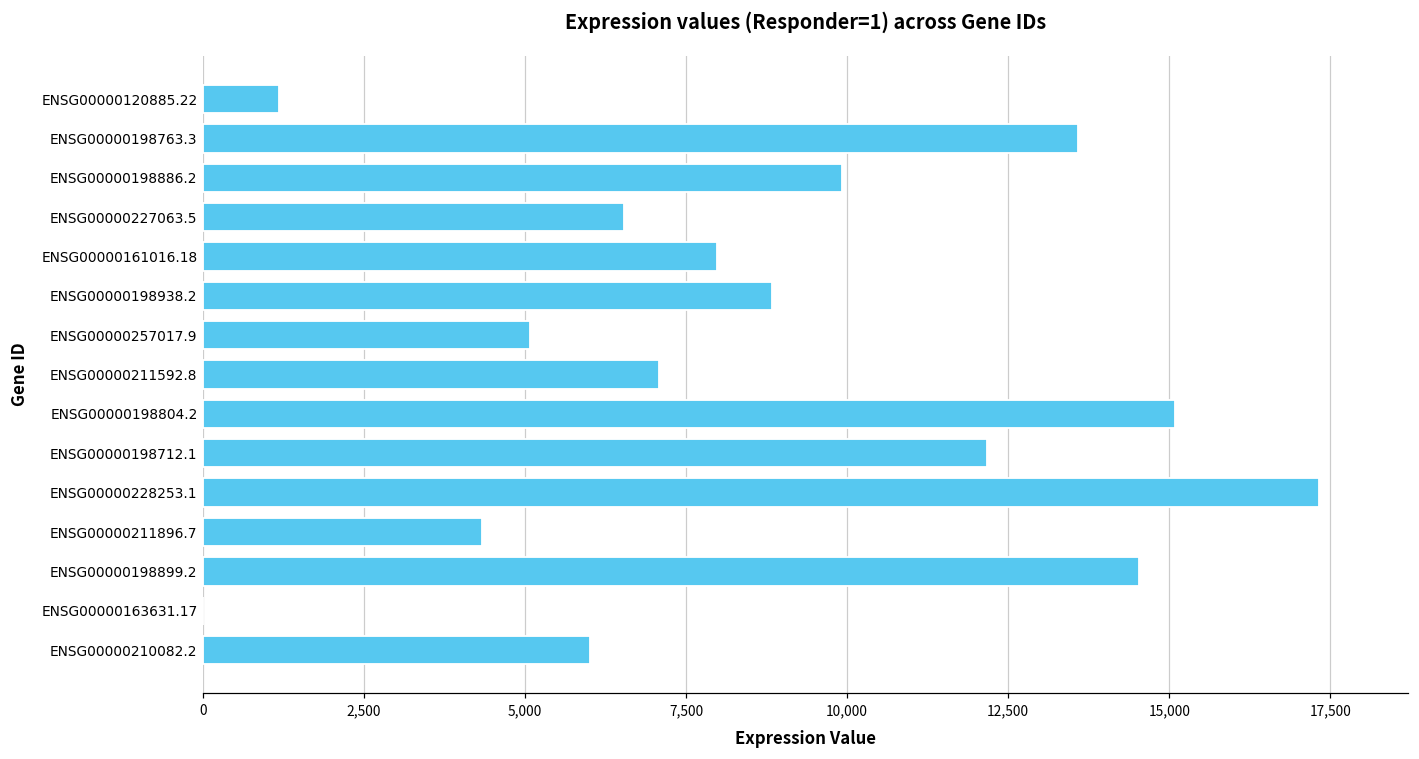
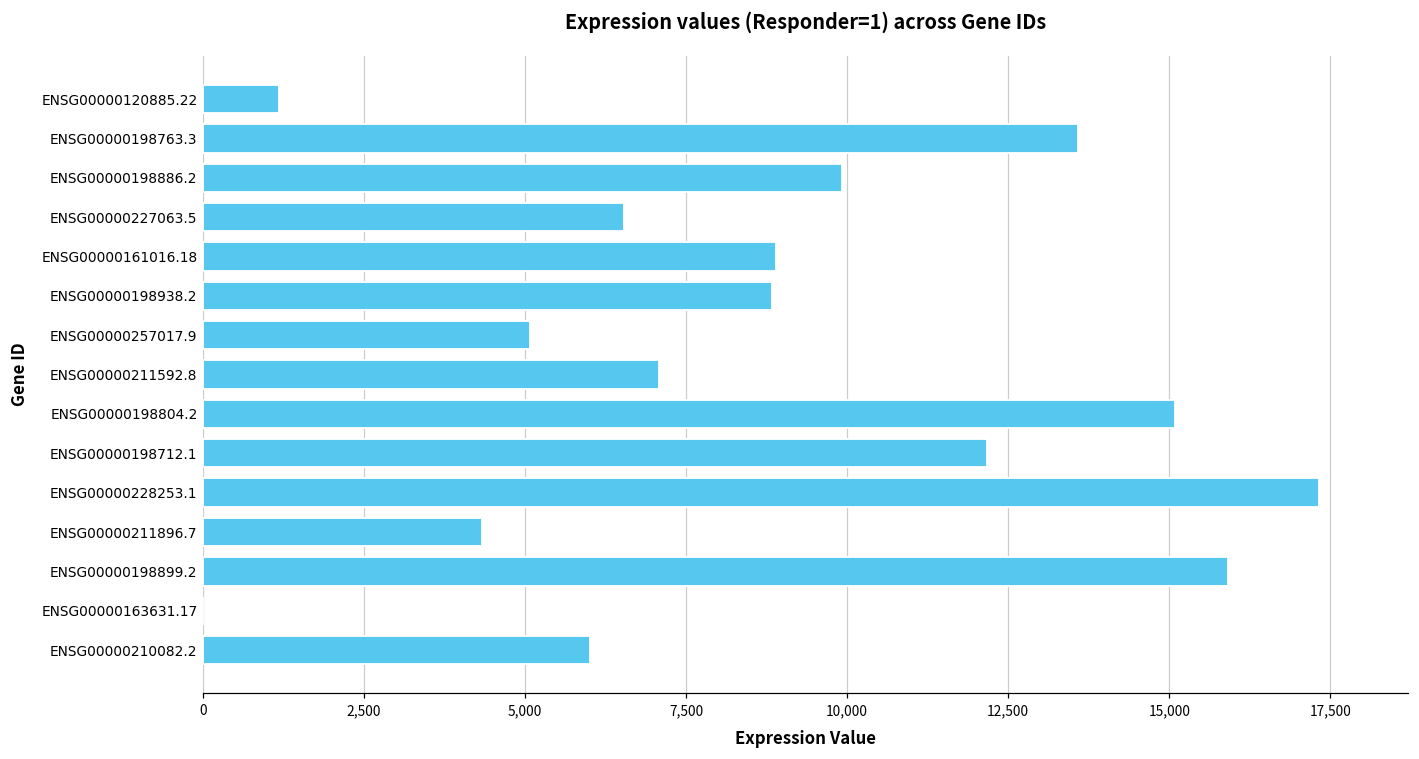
ENSG00000161016.18: 8,000 -> 8,900
ENSG00000198899.2: 14,500 -> 15,900
